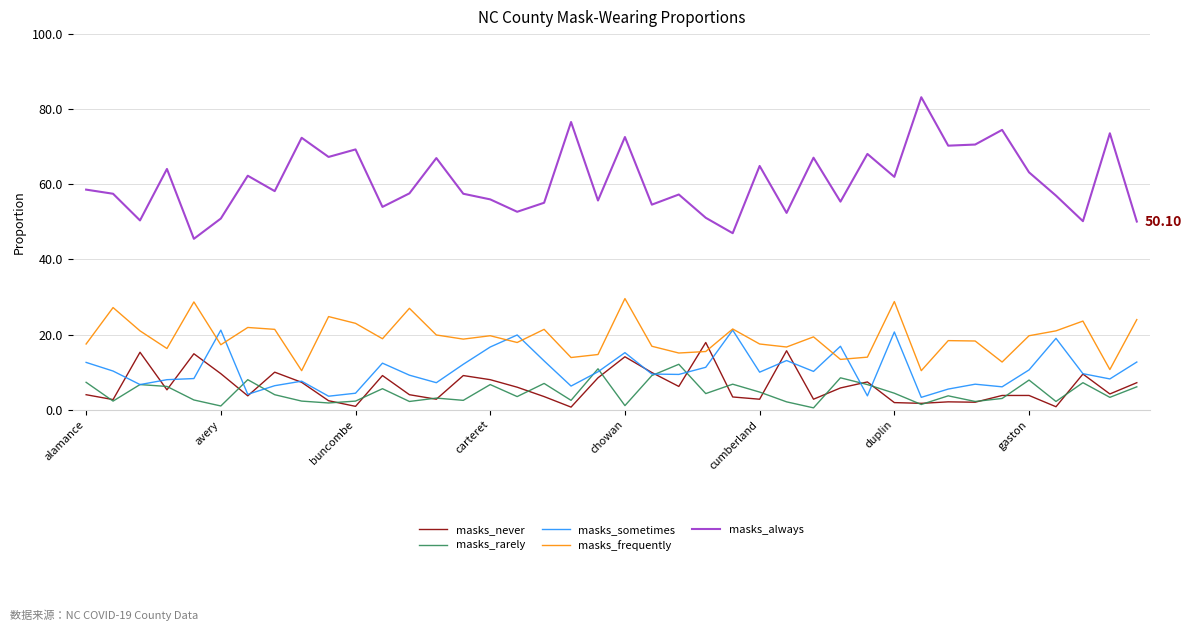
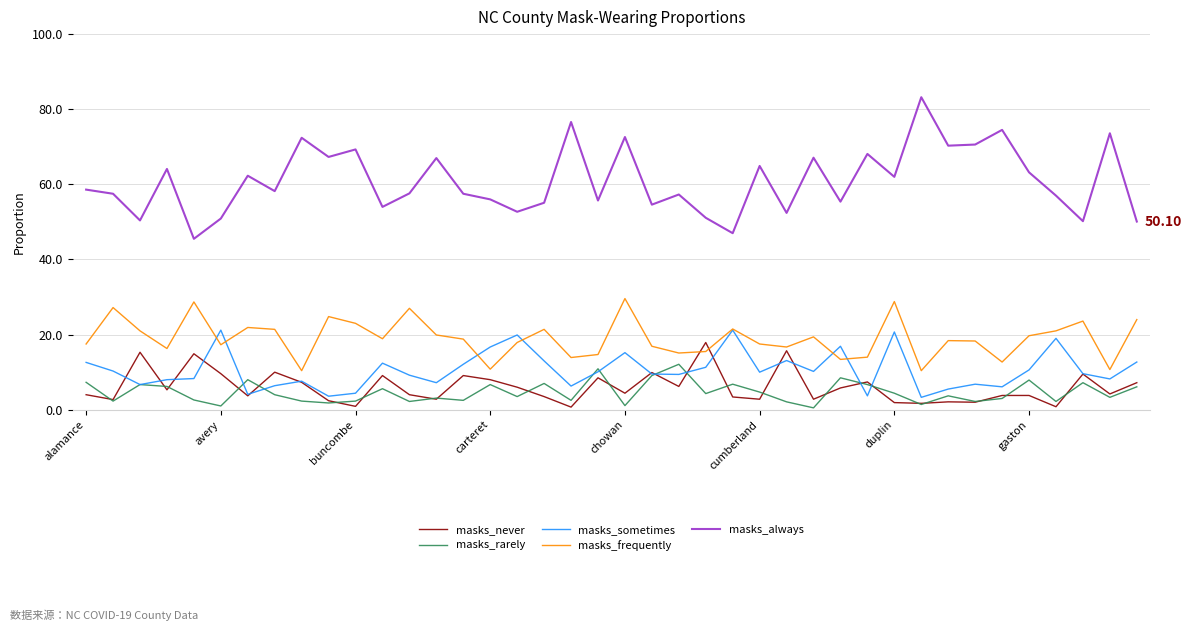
masks_frequently, carteret: 20 -> 11
masks_never, chowan: 14 -> 4
